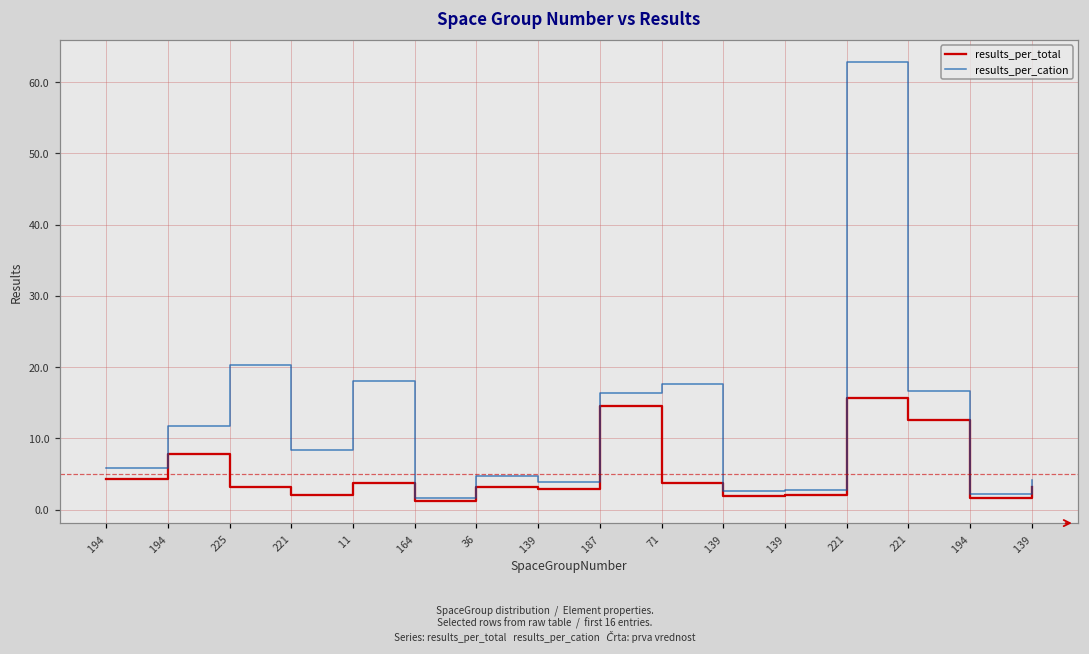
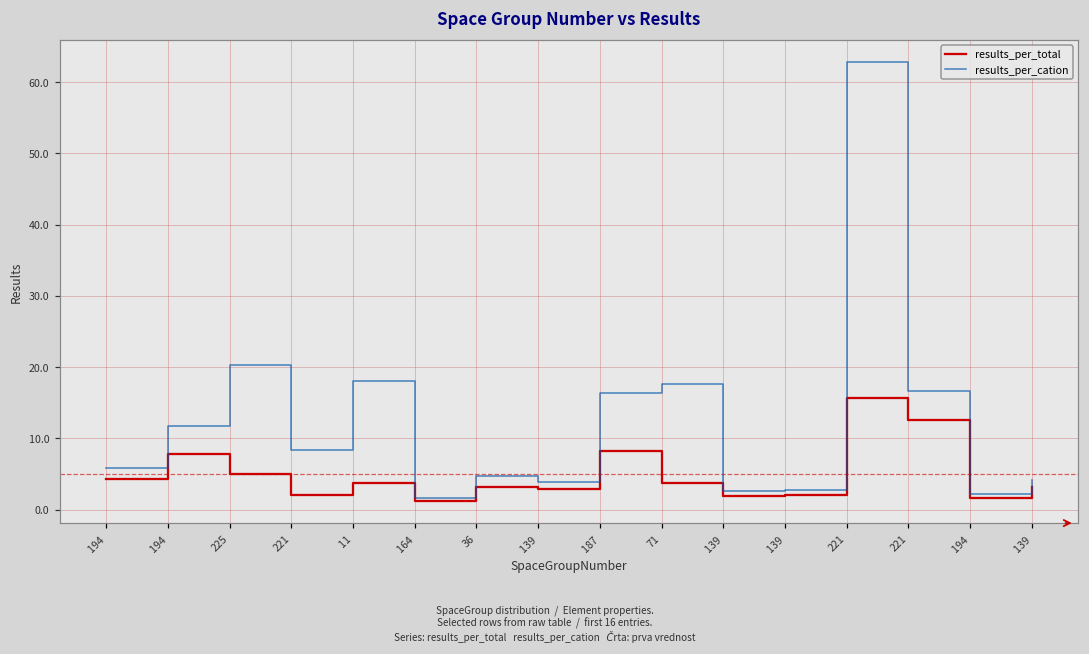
results_per_total, 225: 3 -> 5
results_per_total, 187: 15 -> 8
